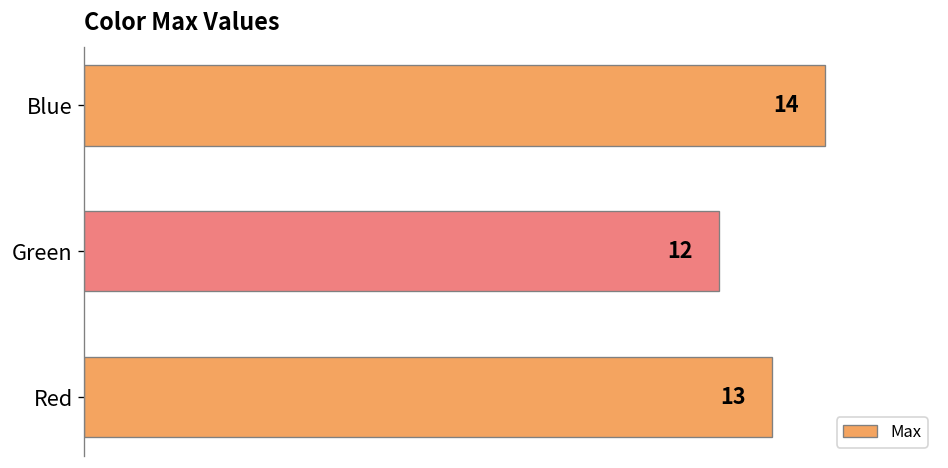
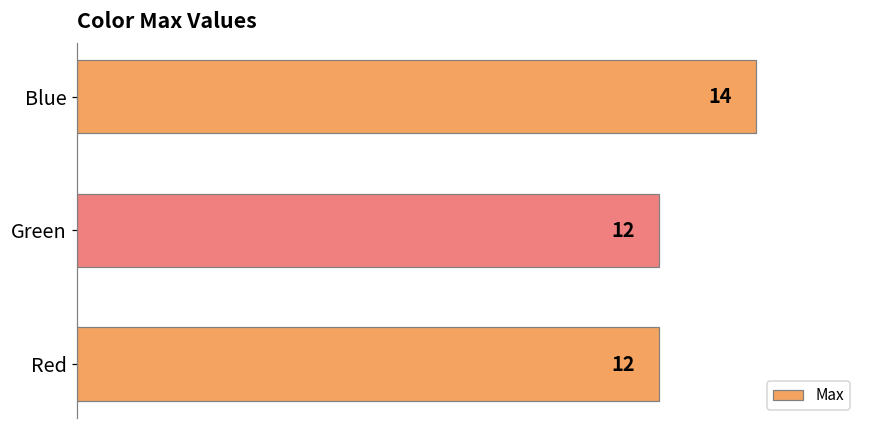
Red: 13 -> 12
